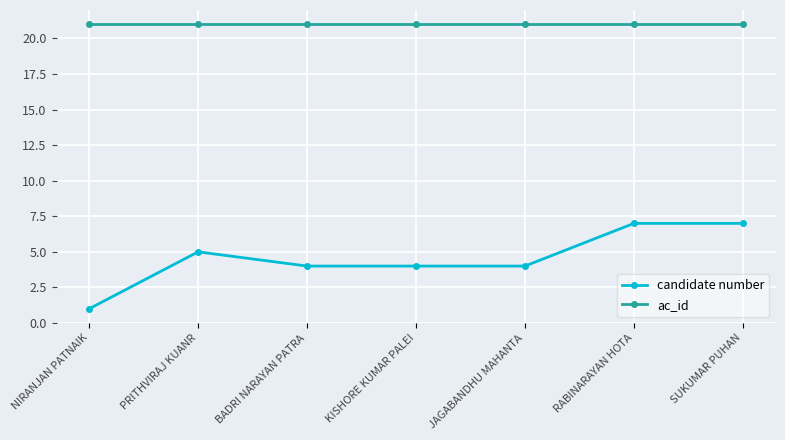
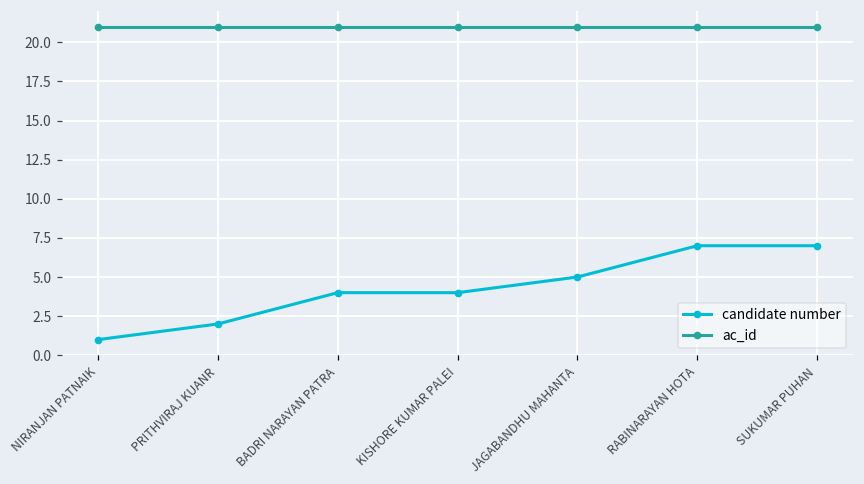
candidate number, PRITHVIRAJ KUANR: 5 -> 2
candidate number, JAGABANDHU MAHANTA: 4 -> 5
